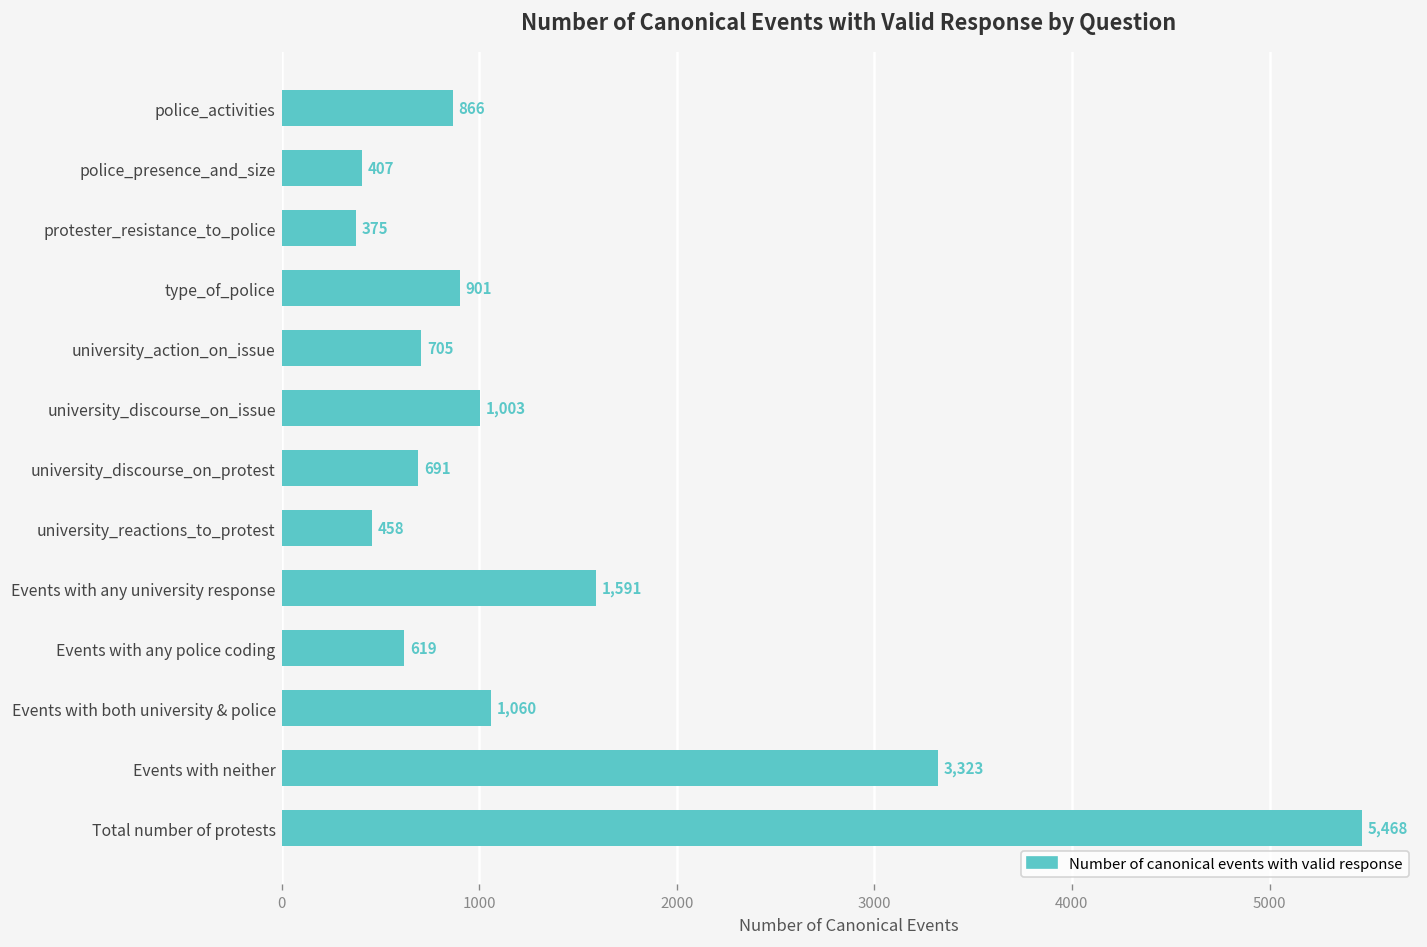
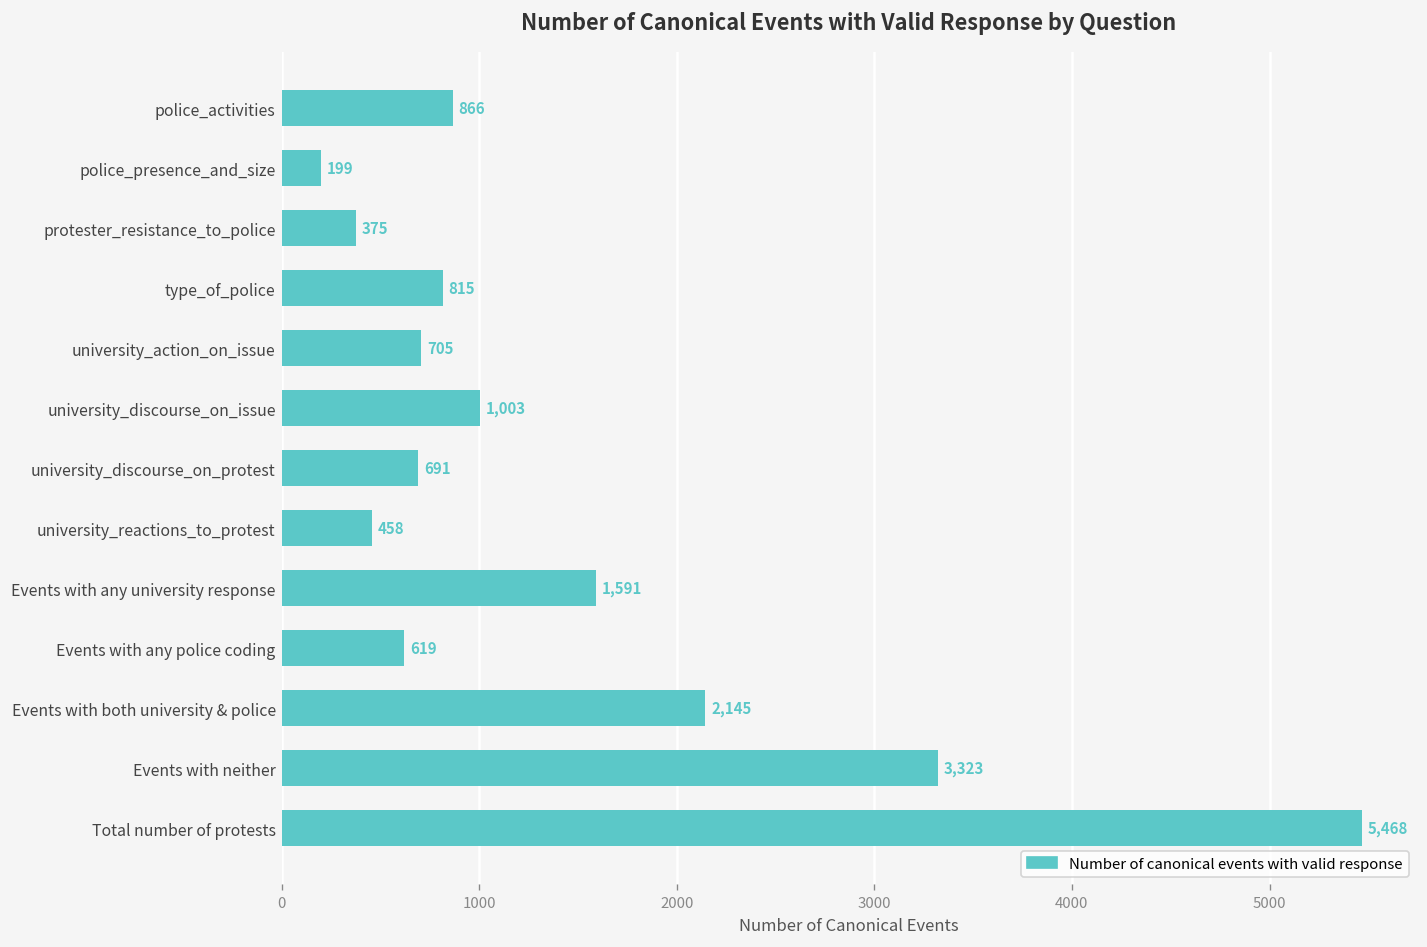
police_presence_and_size: 407 -> 199
type_of_police: 901 -> 815
Events with both university & police: 1,060 -> 2,145
